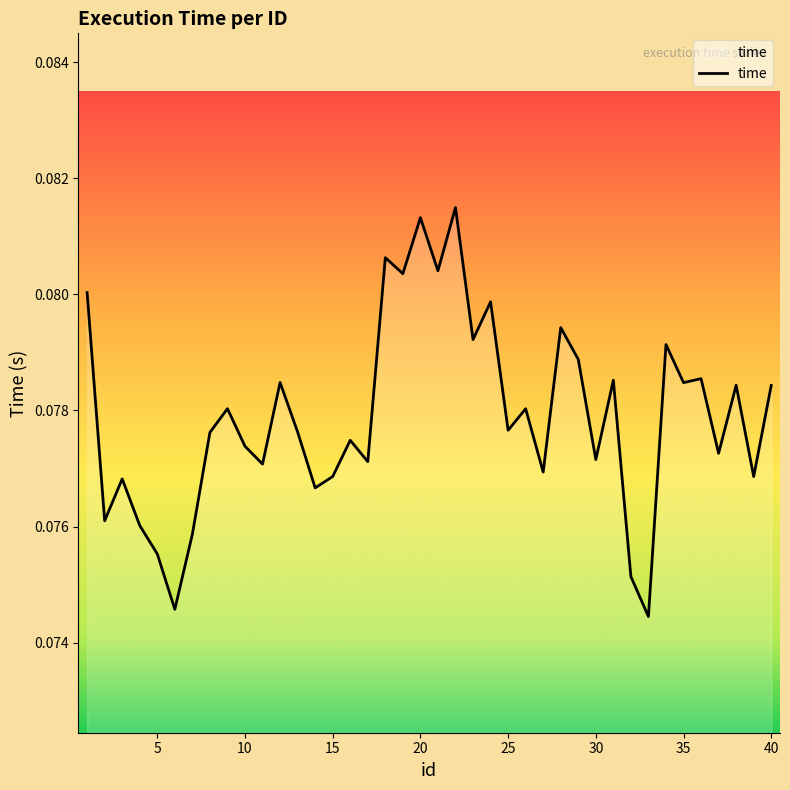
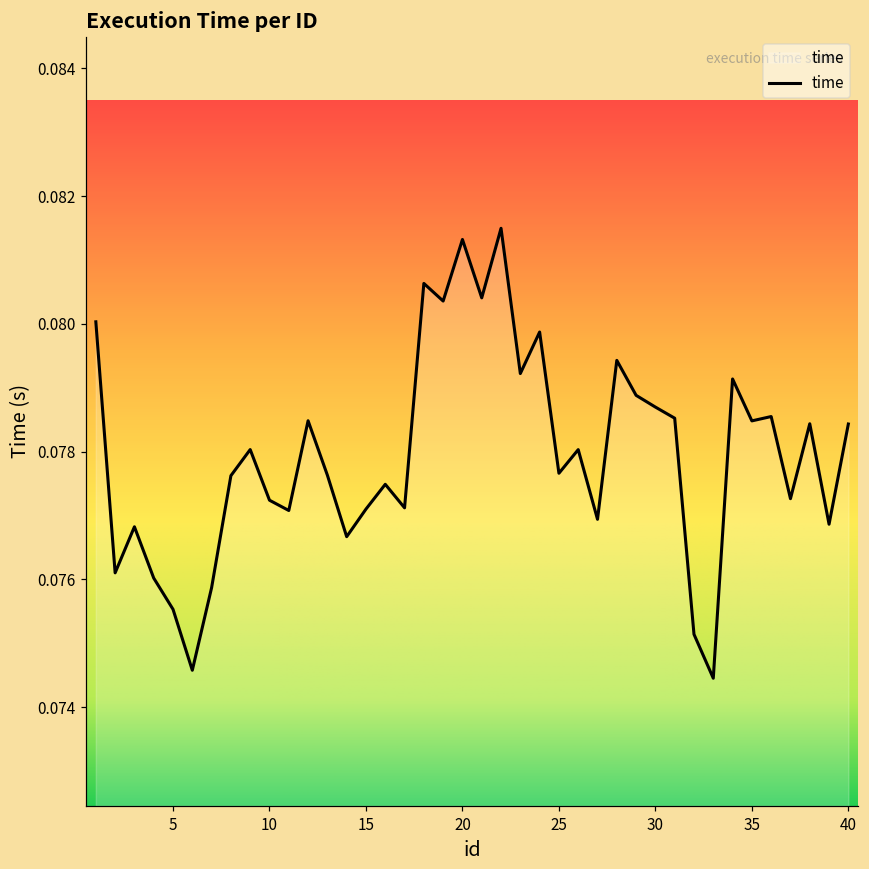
10: 0.0774 -> 0.0772
15: 0.0769 -> 0.0771
30: 0.0772 -> 0.0787
